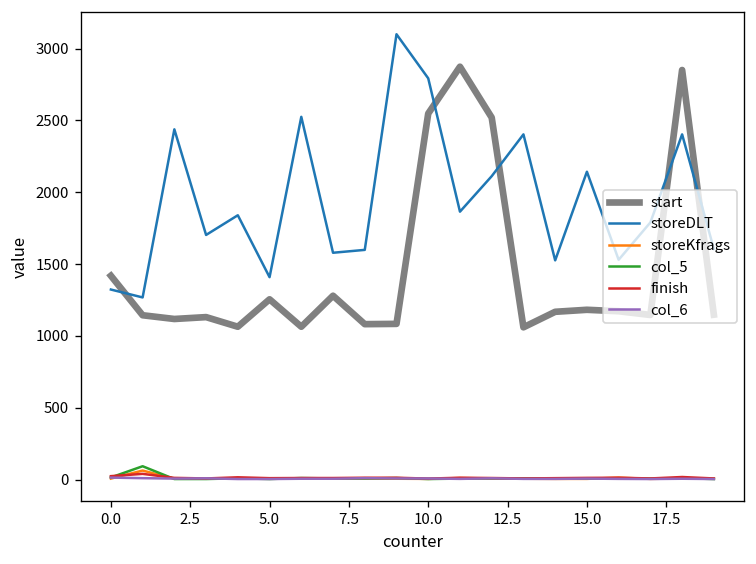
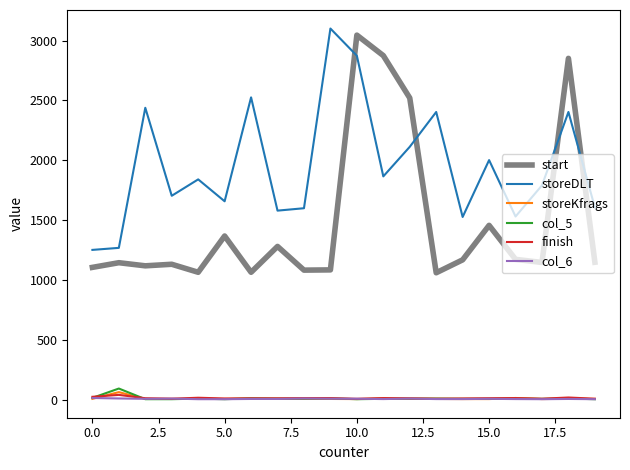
start, 0.0: 1420 -> 1110
storeDLT, 0.0: 1320 -> 1250
start, 5.0: 1260 -> 1370
storeDLT, 5.0: 1410 -> 1660
start, 10.0: 2550 -> 3050
storeDLT, 10.0: 2790 -> 2870
start, 15.0: 1180 -> 1460
storeDLT, 15.0: 2140 -> 2000
